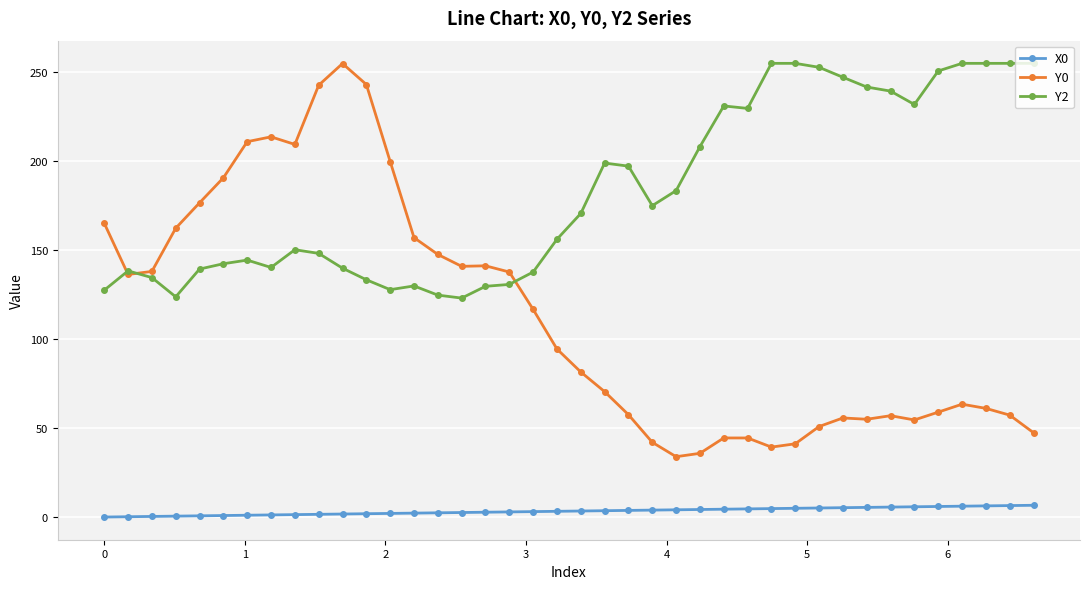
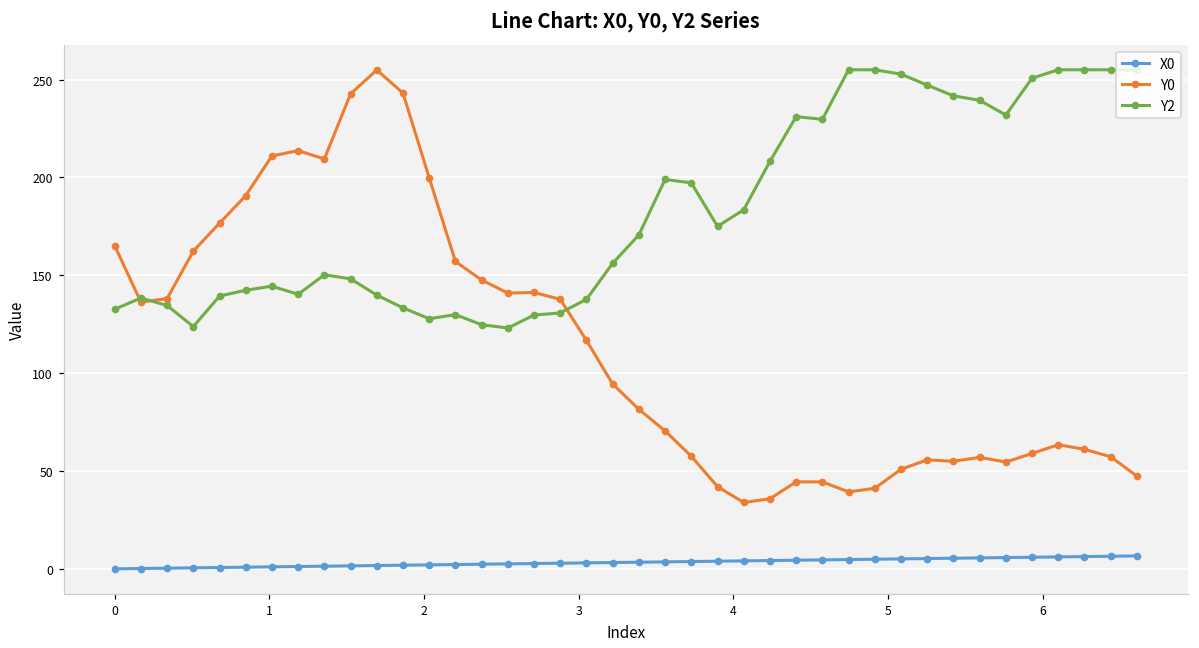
Y2, 0: 127 -> 133
